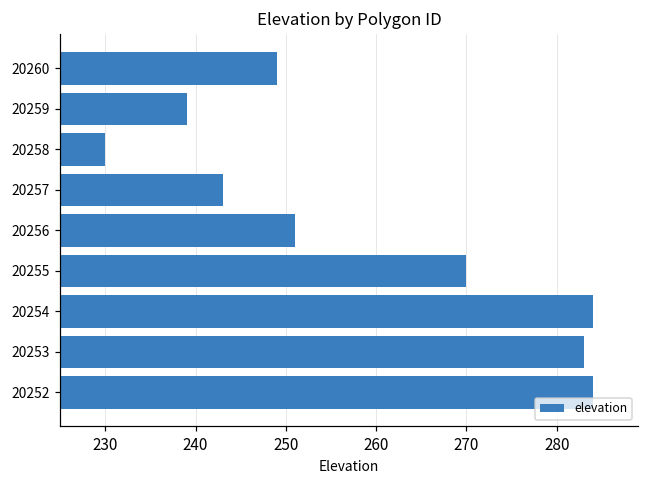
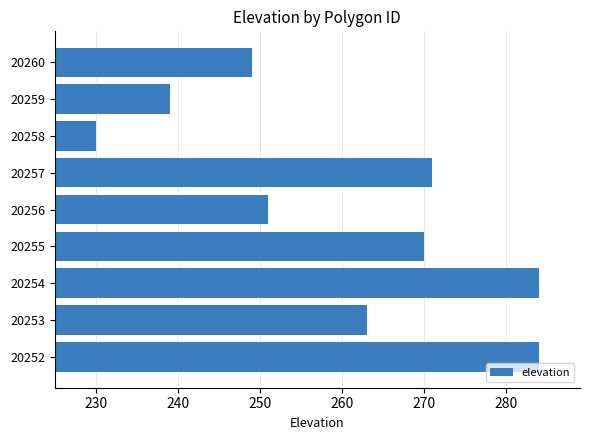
20257: 243 -> 271
20253: 283 -> 263
